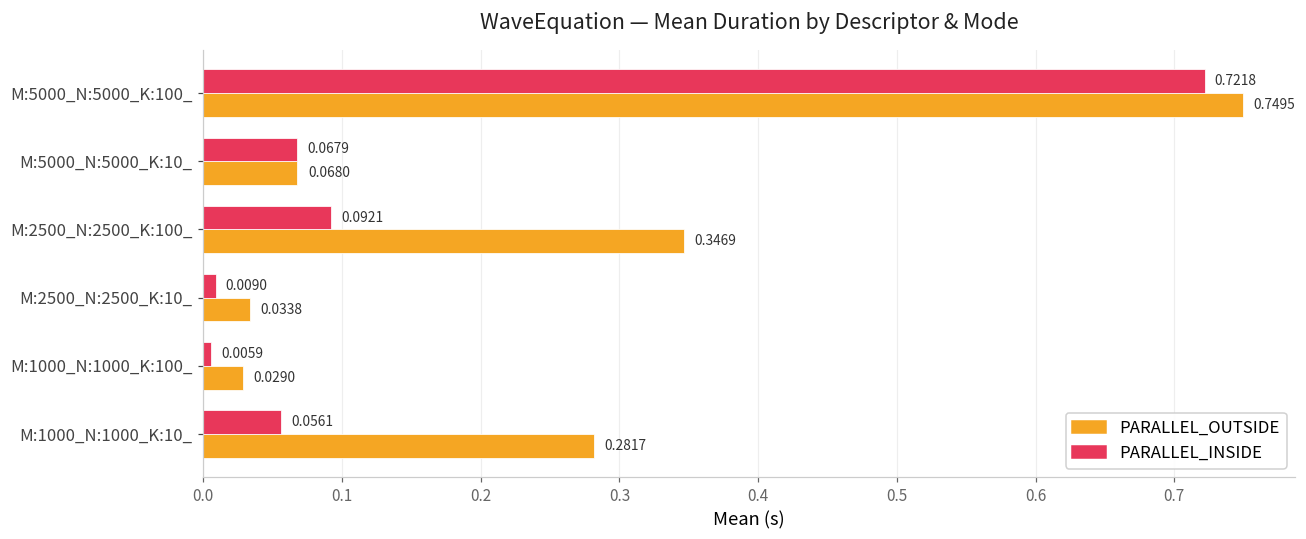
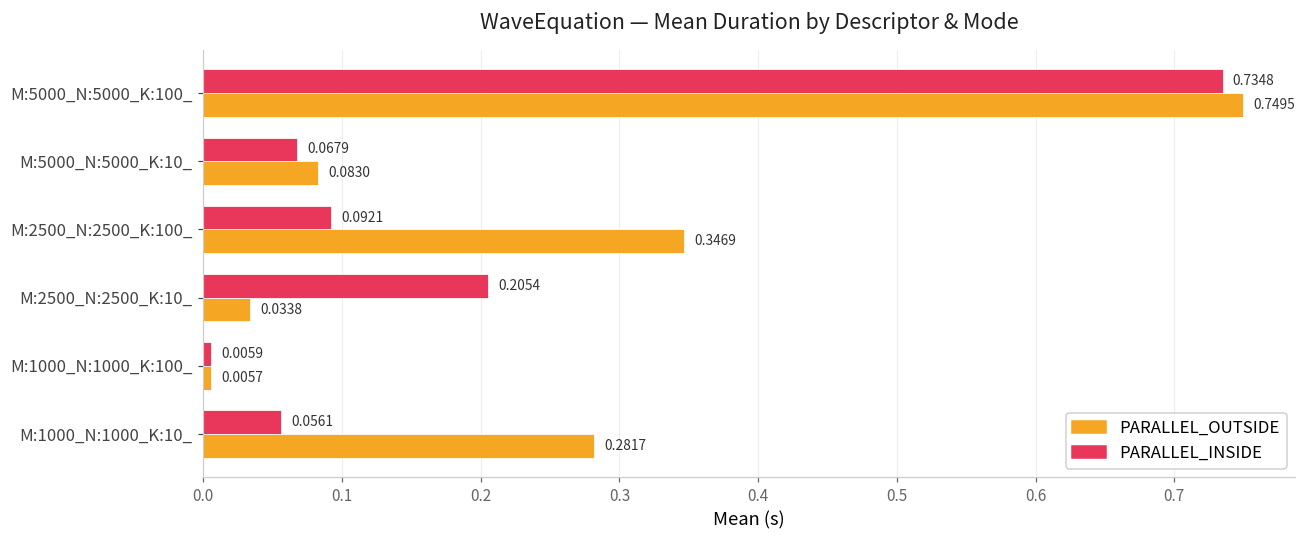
PARALLEL_INSIDE, M:5000_N:5000_K:100_: 0.7218 -> 0.7348
PARALLEL_OUTSIDE, M:5000_N:5000_K:10_: 0.0680 -> 0.0830
PARALLEL_INSIDE, M:2500_N:2500_K:10_: 0.0090 -> 0.2054
PARALLEL_OUTSIDE, M:1000_N:1000_K:100_: 0.0290 -> 0.0057
